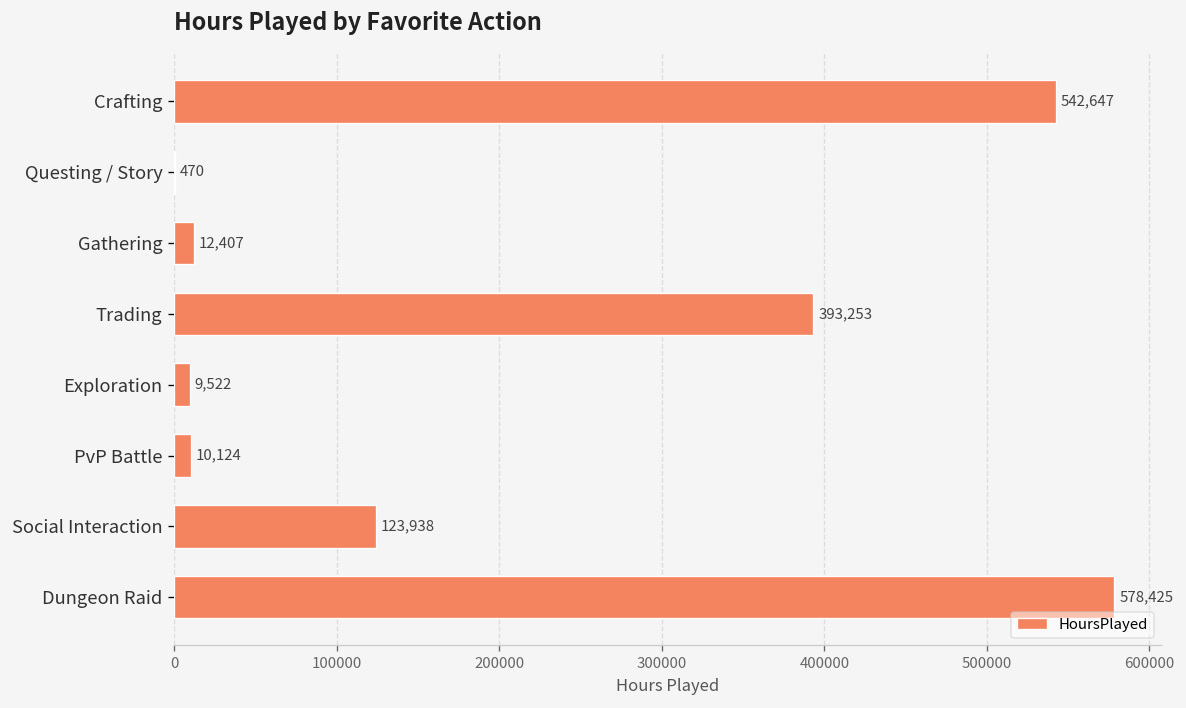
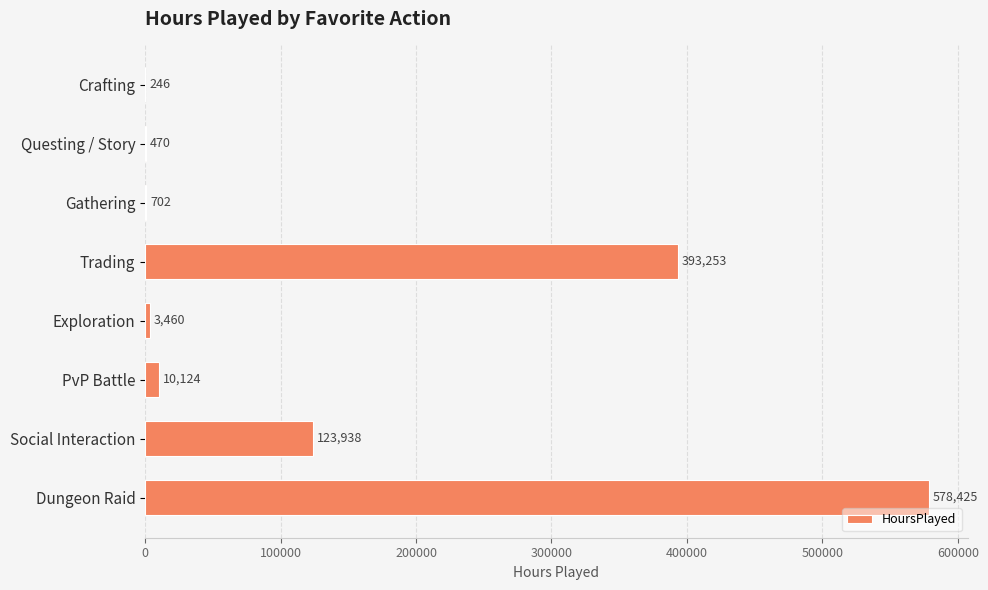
Crafting: 542,647 -> 246
Gathering: 12,407 -> 702
Exploration: 9,522 -> 3,460
